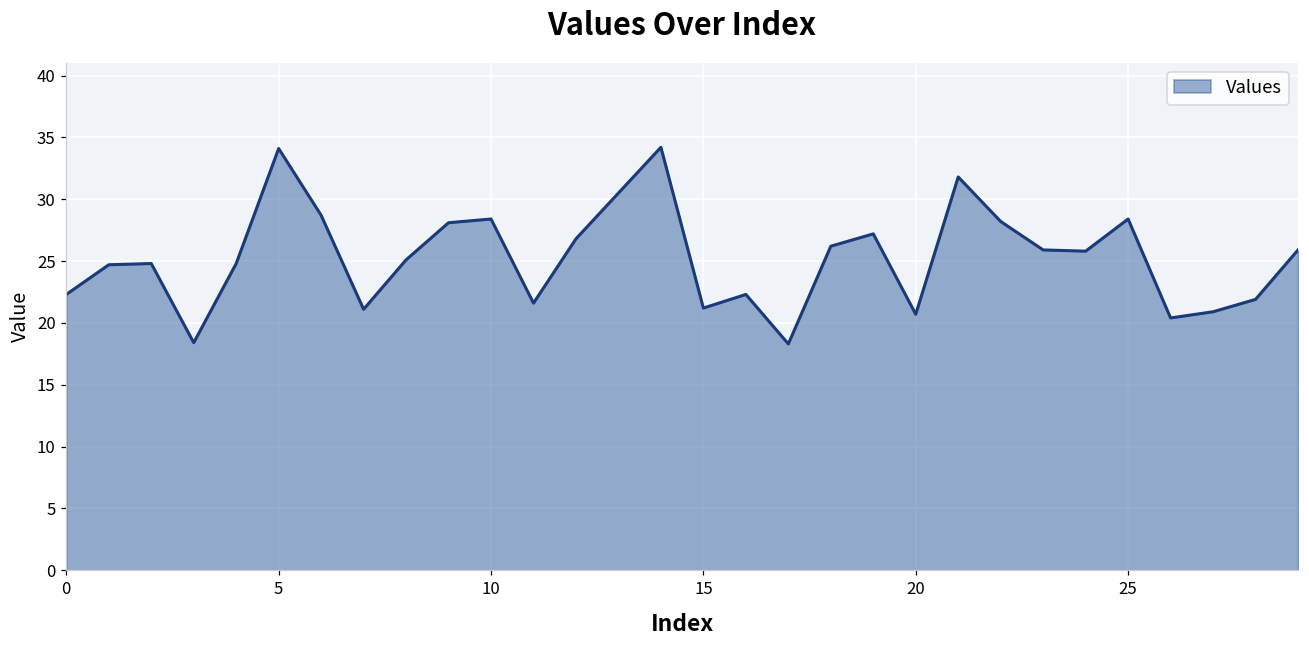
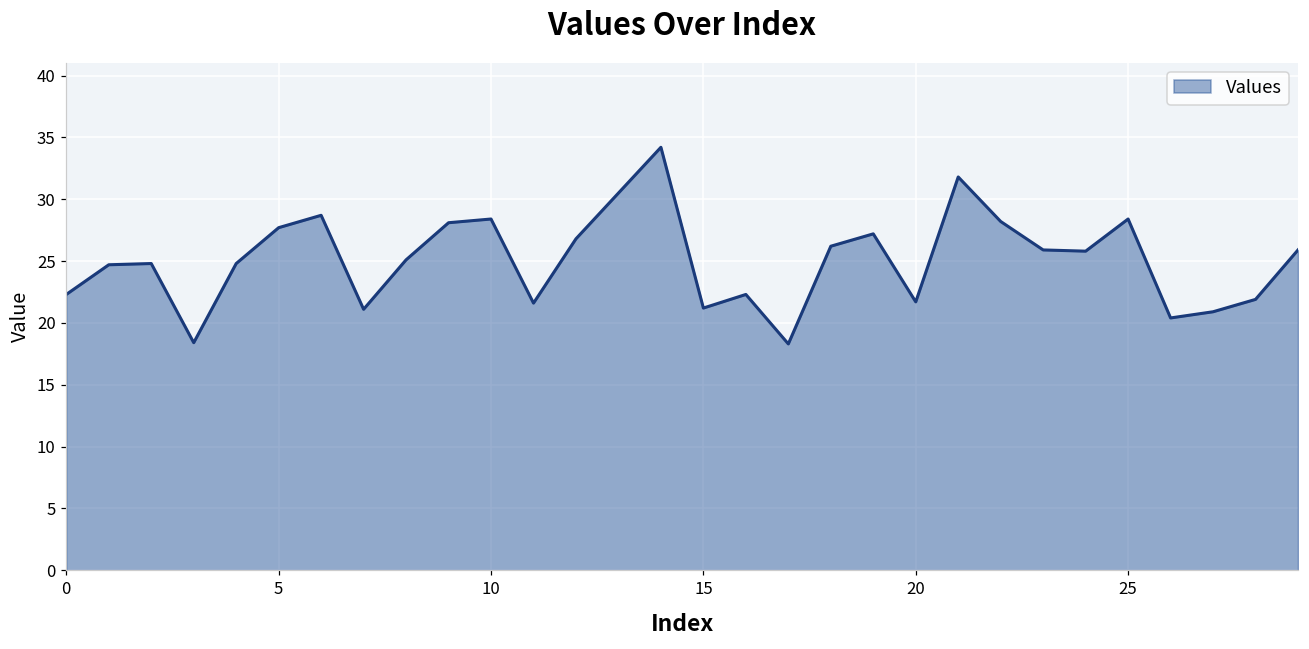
5: 34.1 -> 27.7
20: 20.7 -> 21.7
